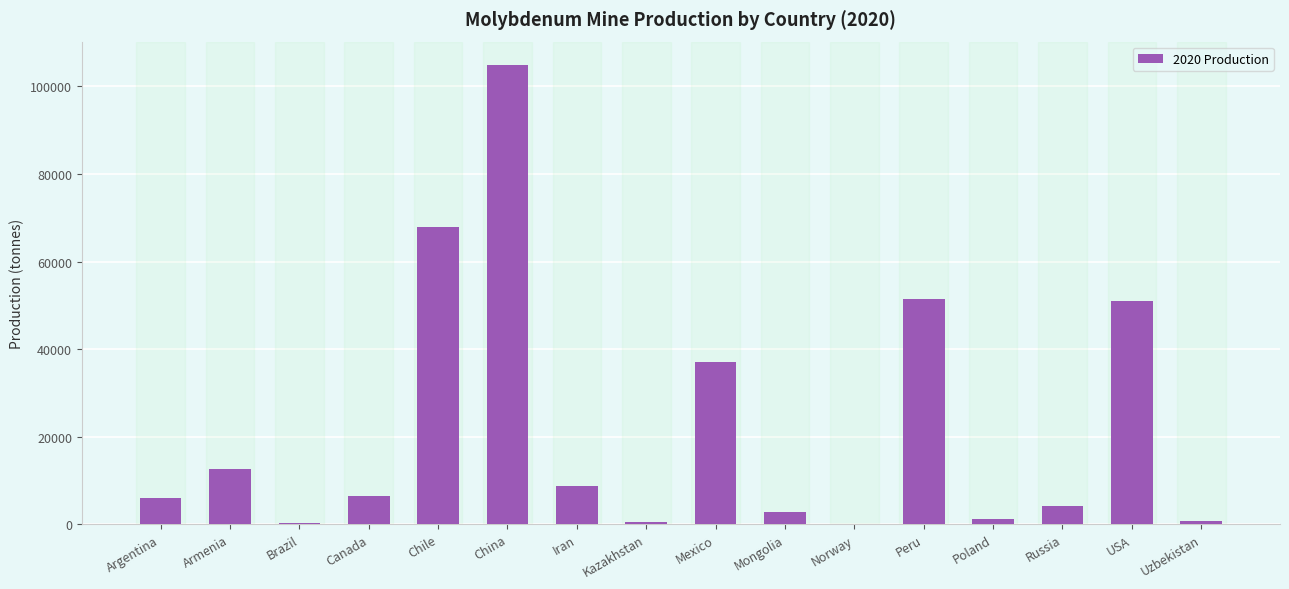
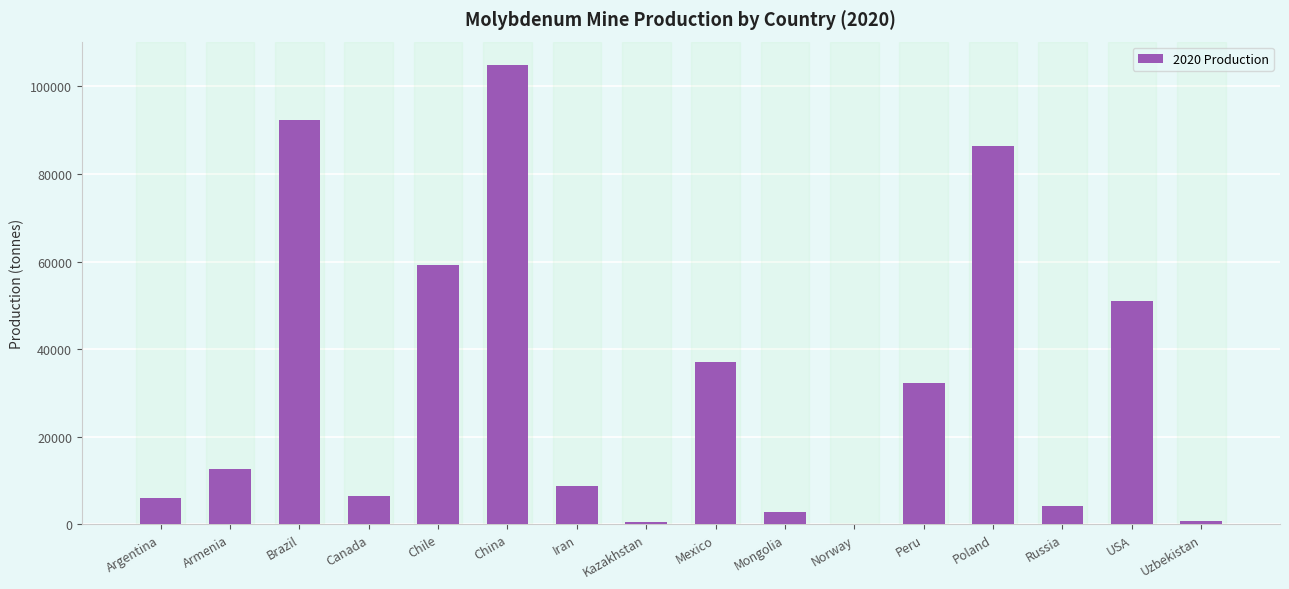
Brazil: 0 -> 92000
Chile: 68000 -> 59000
Peru: 52000 -> 32000
Poland: 1000 -> 86000
